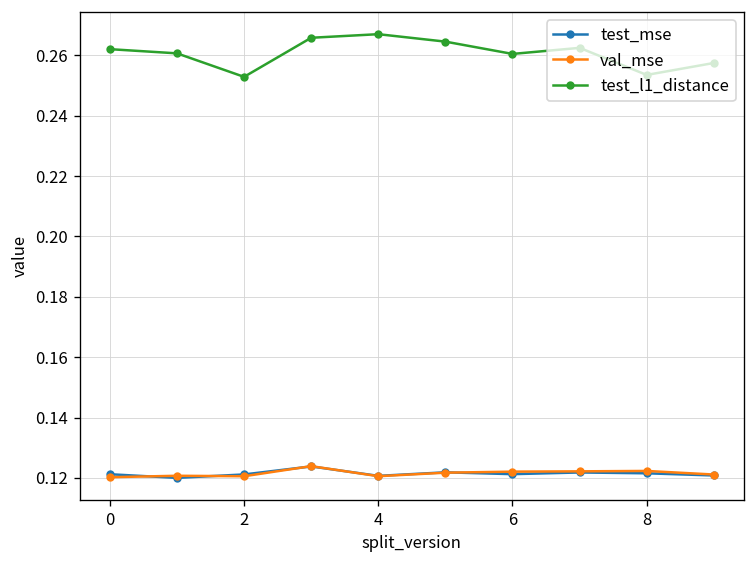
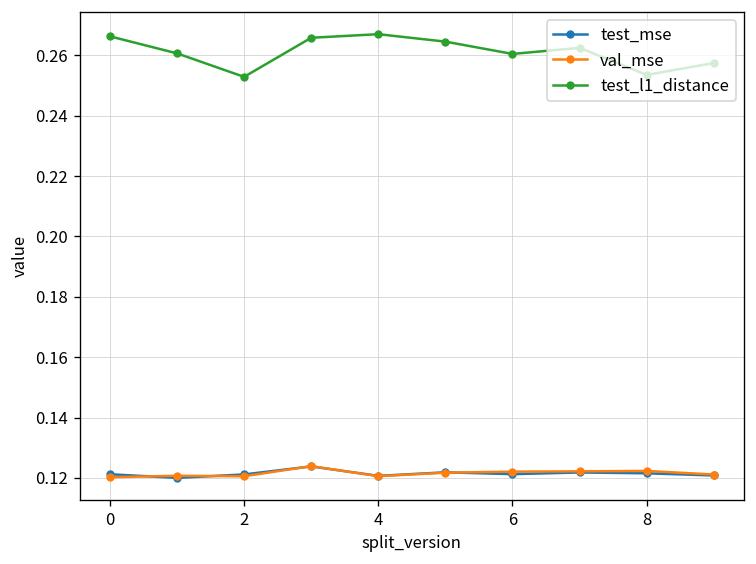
test_l1_distance, 0: 0.262 -> 0.266
